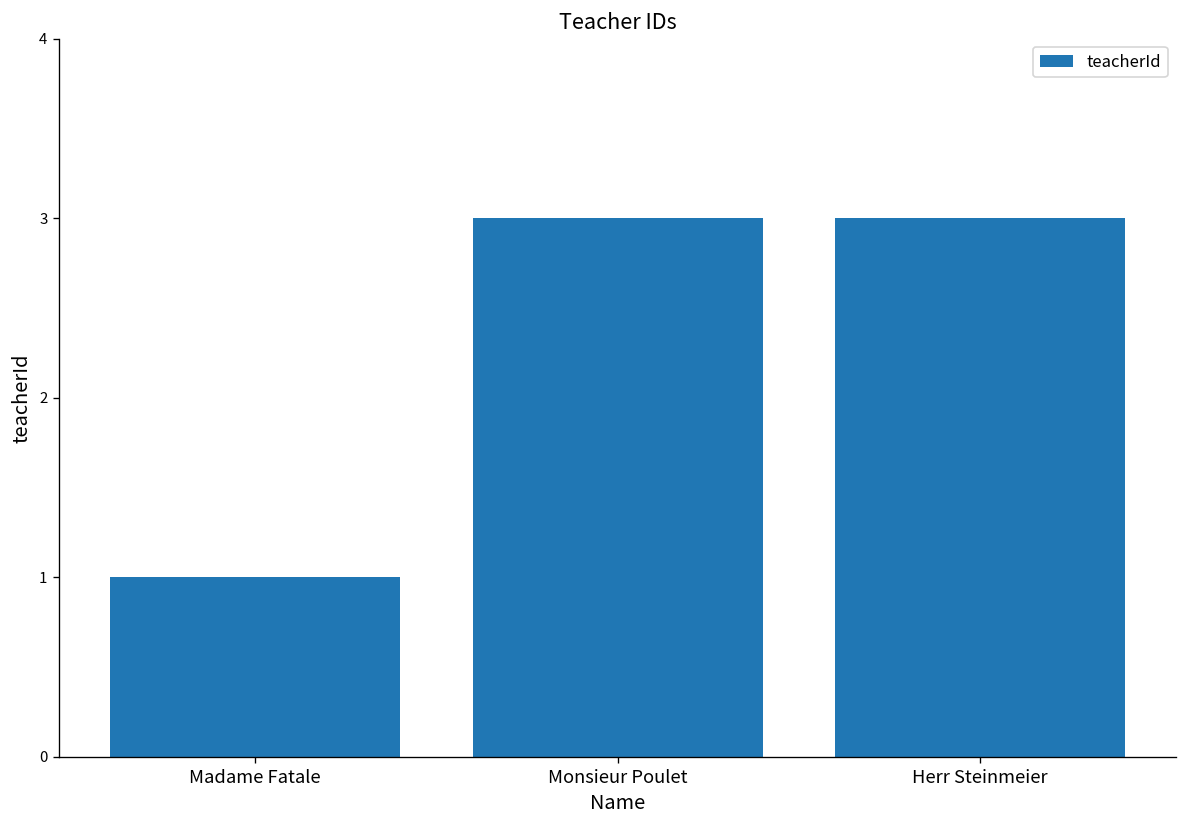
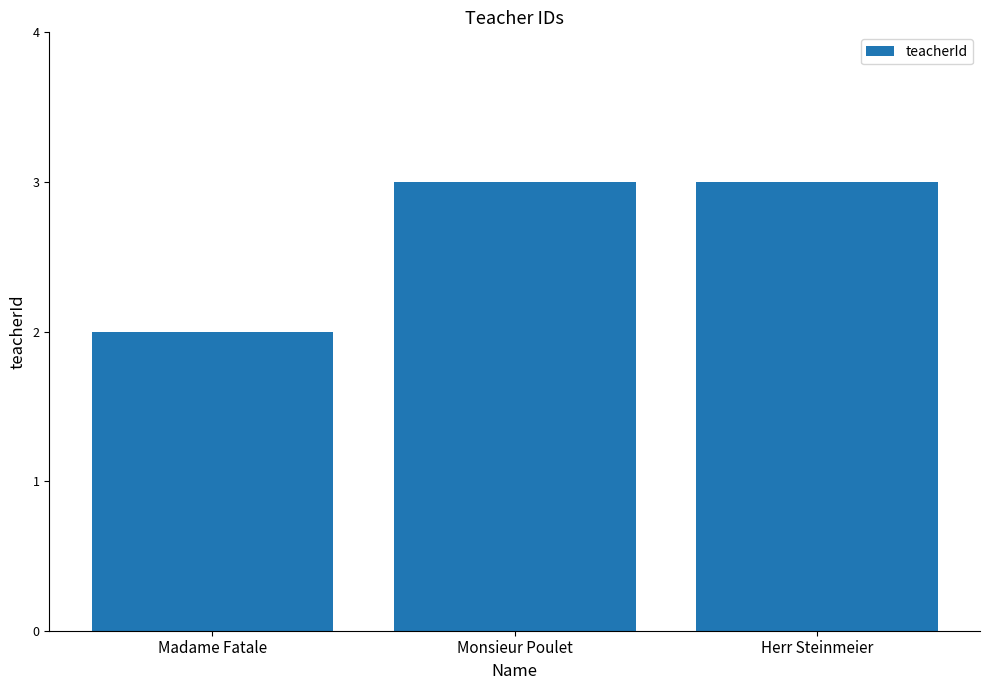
Madame Fatale: 1 -> 2
